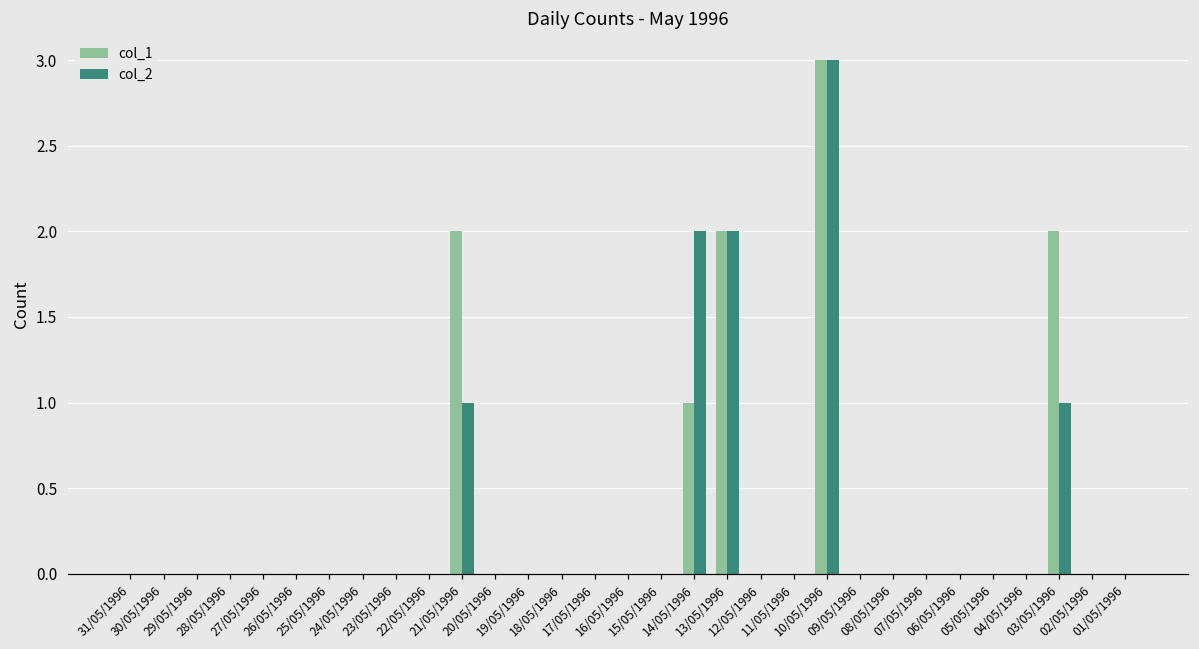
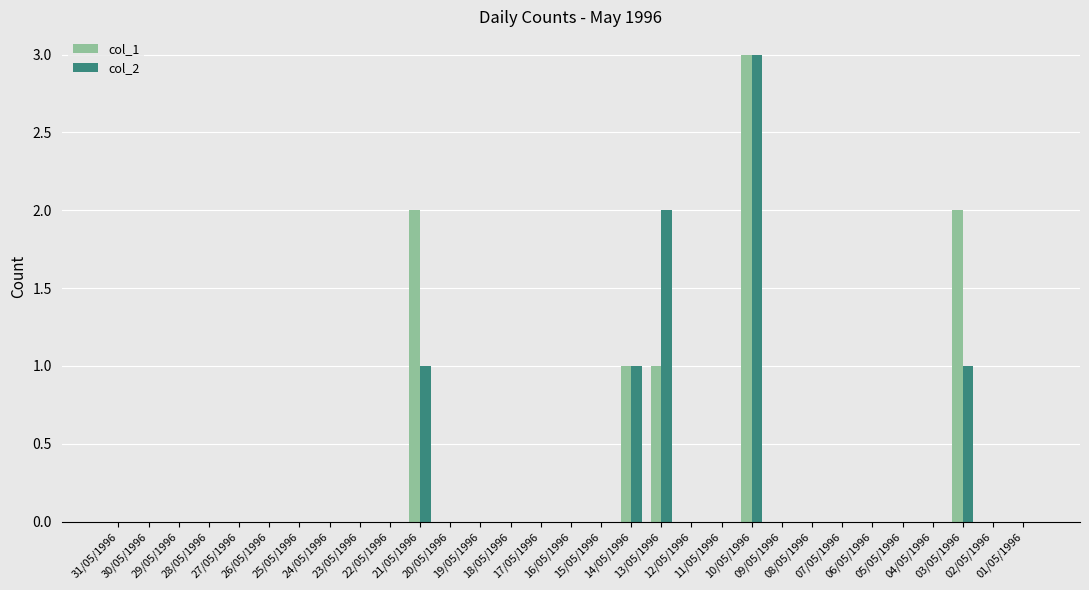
col_2, 14/05/1996: 2 -> 1
col_1, 13/05/1996: 2 -> 1
